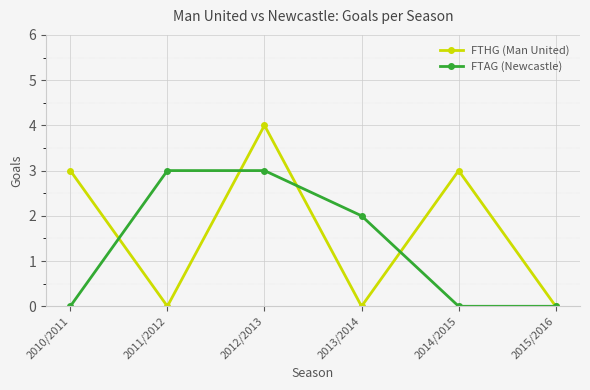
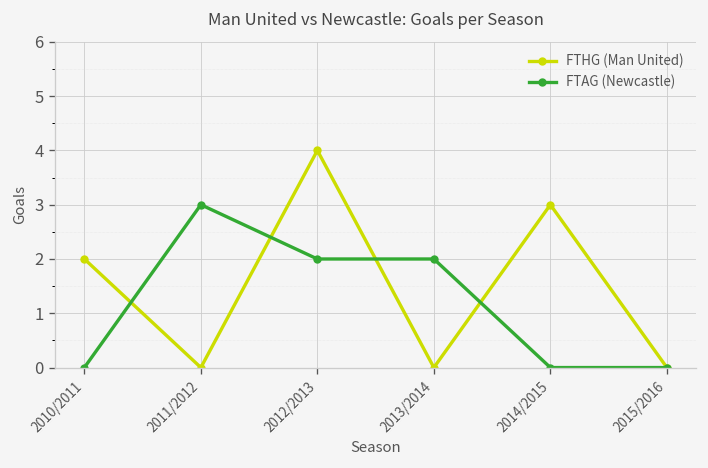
FTHG (Man United), 2010/2011: 3 -> 2
FTAG (Newcastle), 2012/2013: 3 -> 2
